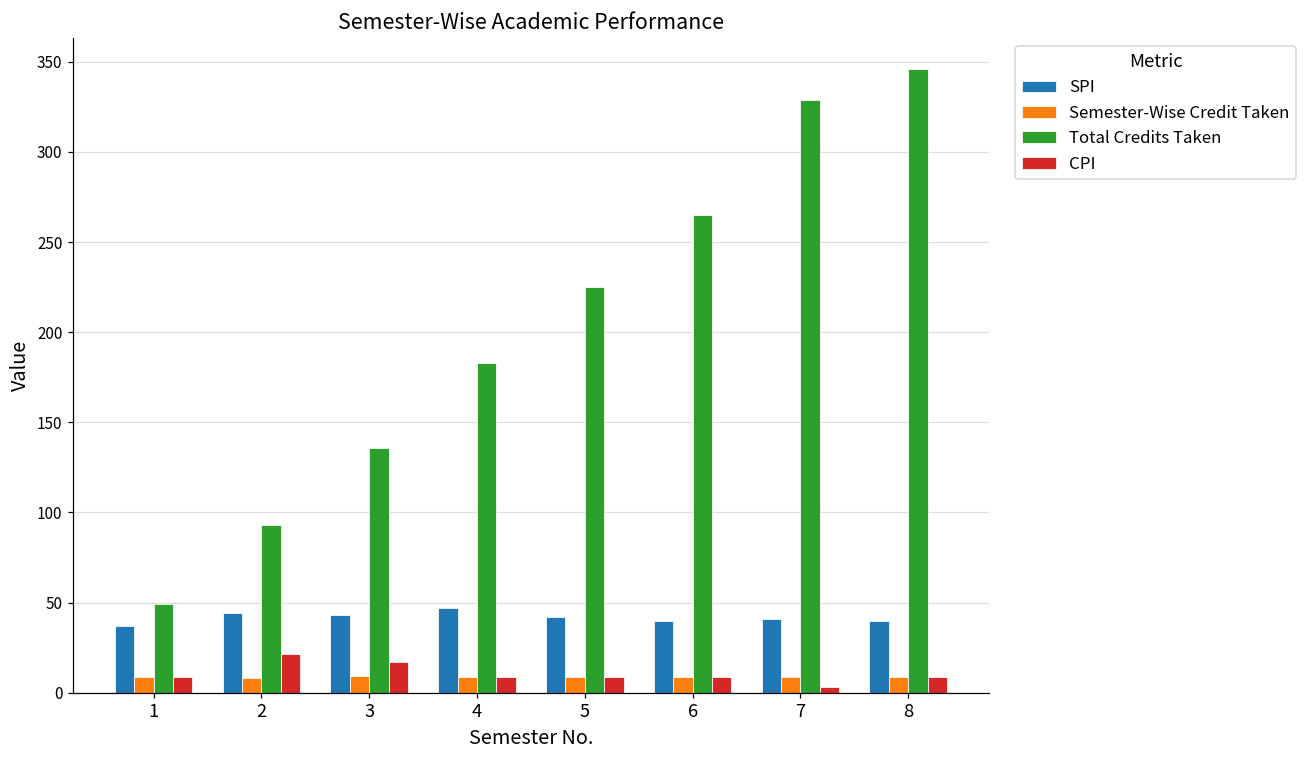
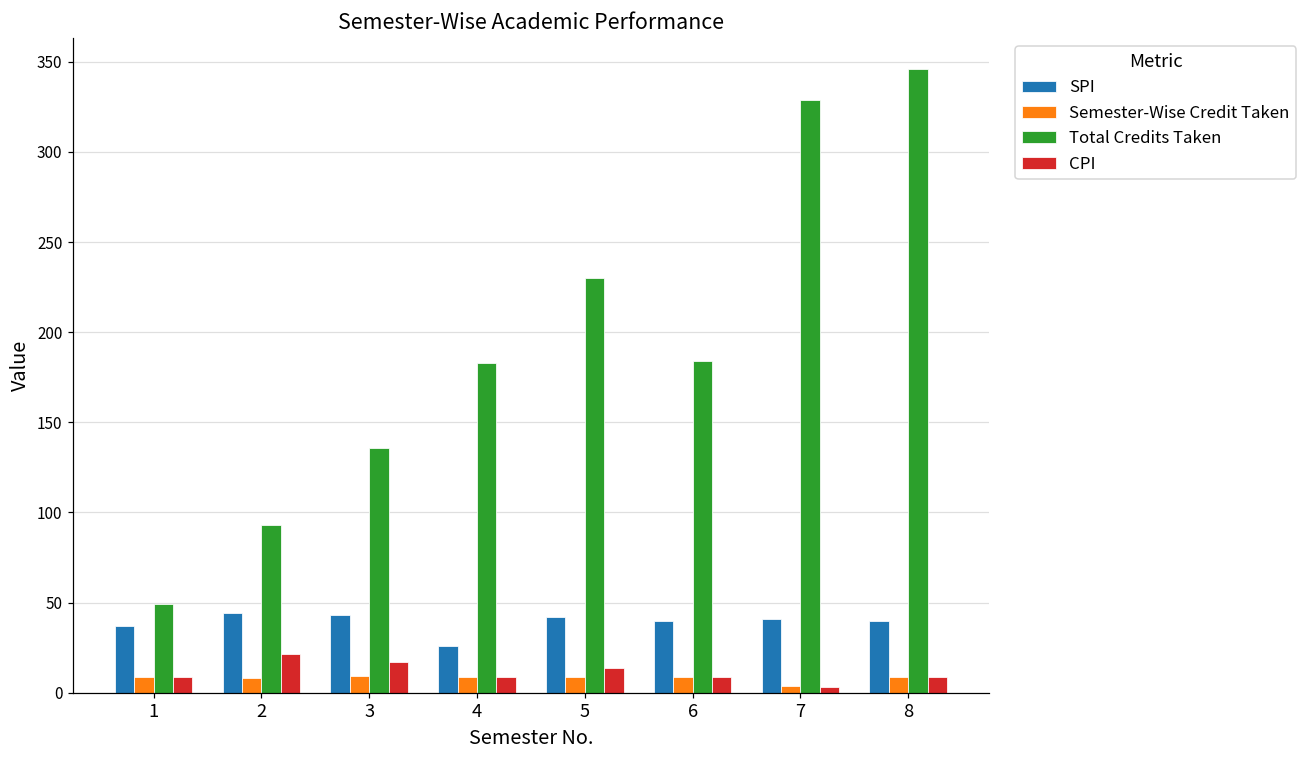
SPI, 4: 47 -> 26
Total Credits Taken, 5: 225 -> 230
CPI, 5: 9 -> 14
Total Credits Taken, 6: 265 -> 184
Semester-Wise Credit Taken, 7: 9 -> 4
